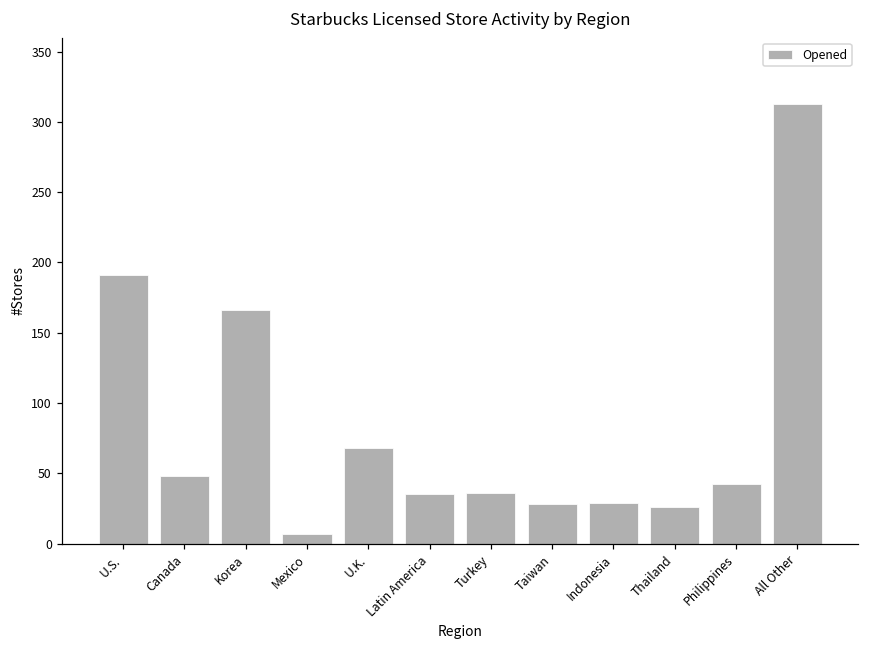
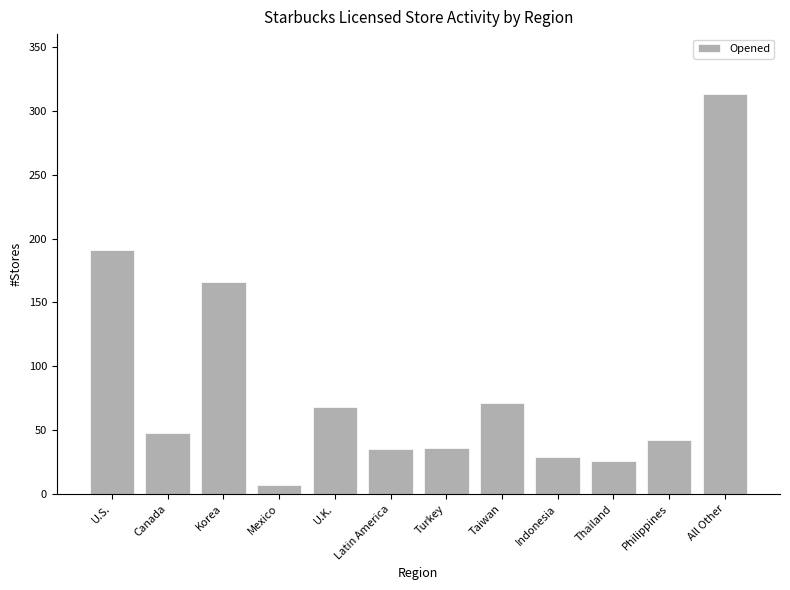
Taiwan: 28 -> 71
